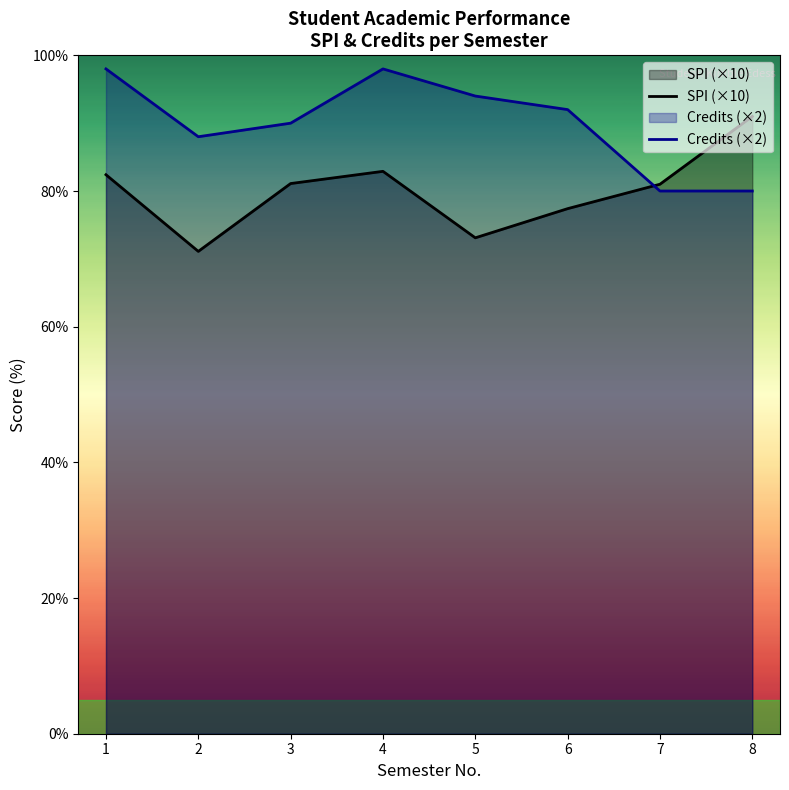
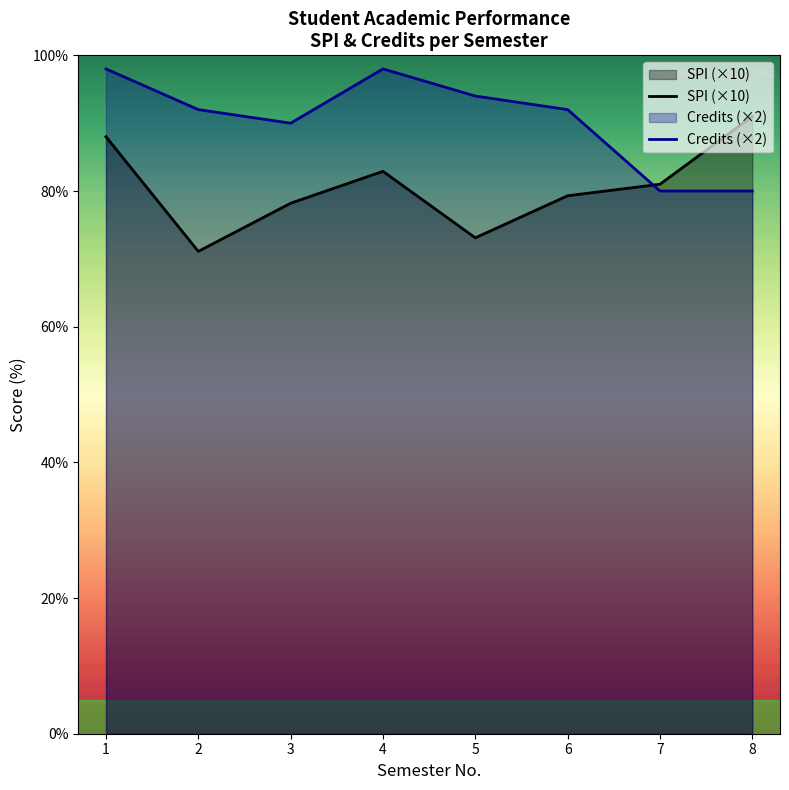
SPI (×10), 1: 82% -> 88%
Credits (×2), 2: 88% -> 92%
SPI (×10), 3: 81% -> 78%
SPI (×10), 6: 77% -> 79%
